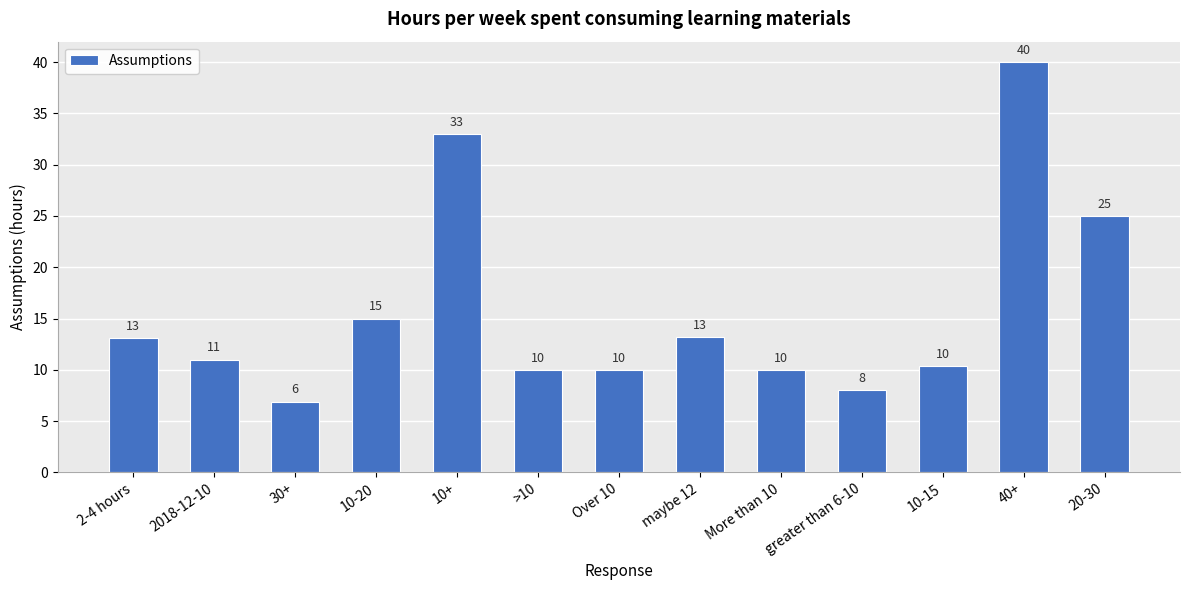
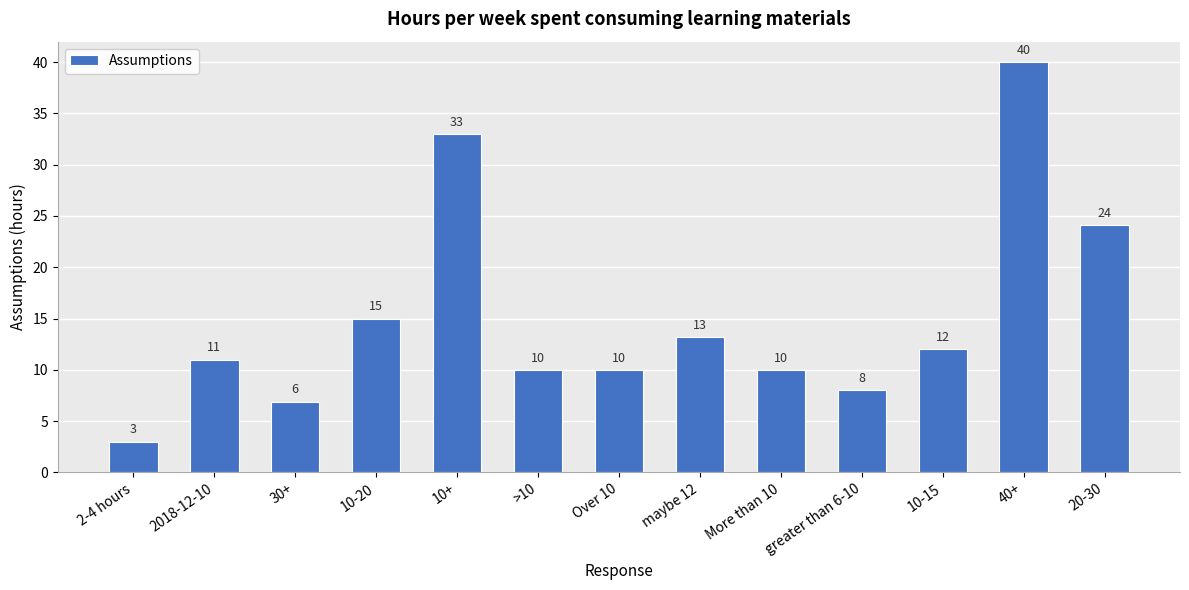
2-4 hours: 13 -> 3
10-15: 10 -> 12
20-30: 25 -> 24
